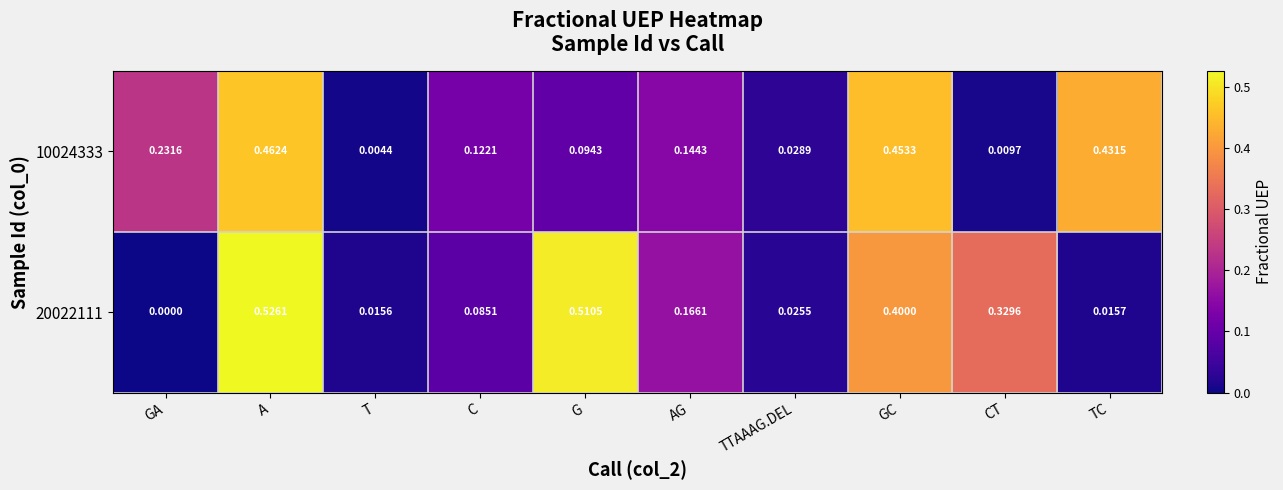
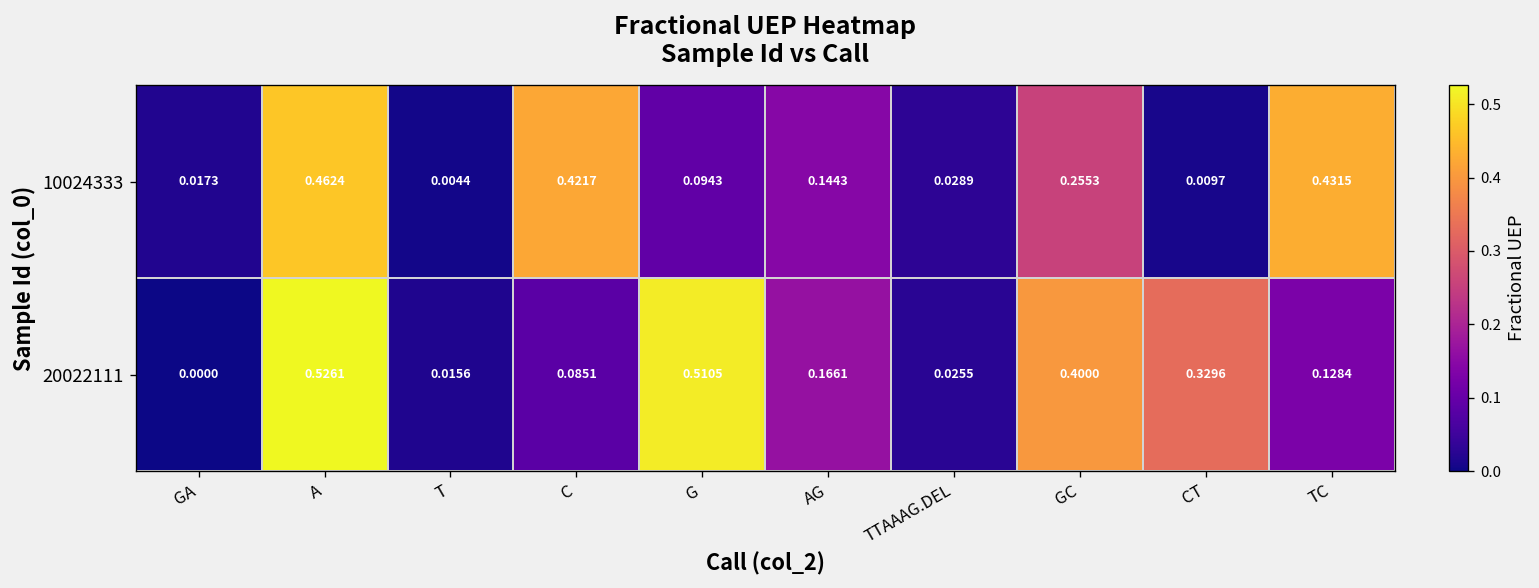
10024333, GA: 0.2316 -> 0.0173
10024333, C: 0.1221 -> 0.4217
10024333, GC: 0.4533 -> 0.2553
20022111, TC: 0.0157 -> 0.1284
